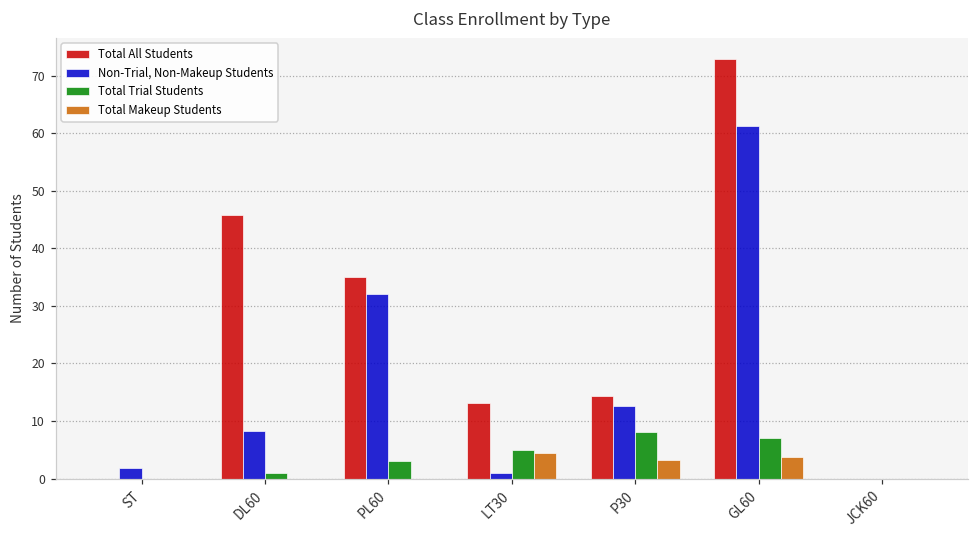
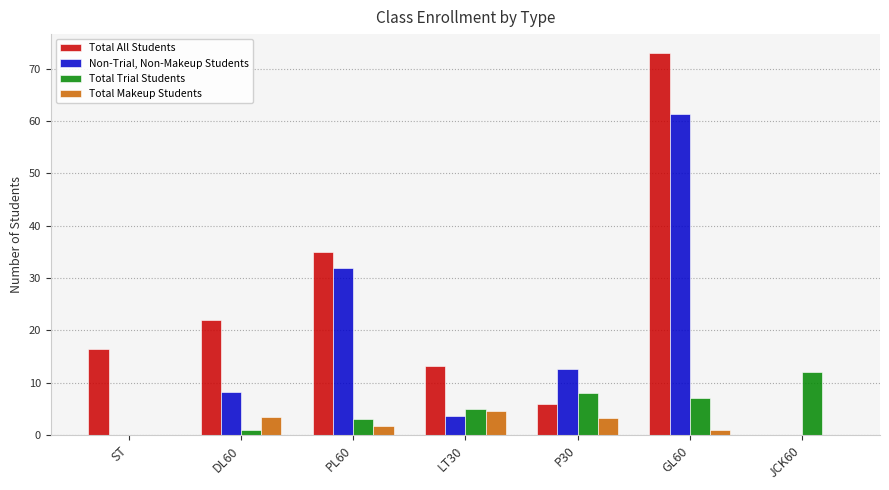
Total All Students, ST: 0 -> 17
Non-Trial, Non-Makeup Students, ST: 2 -> 0
Total All Students, DL60: 46 -> 22
Total Makeup Students, DL60: 0 -> 3
Total Makeup Students, PL60: 0 -> 2
Non-Trial, Non-Makeup Students, LT30: 1 -> 4
Total All Students, P30: 14 -> 6
Total Makeup Students, GL60: 4 -> 1
Total Trial Students, JCK60: 0 -> 12
